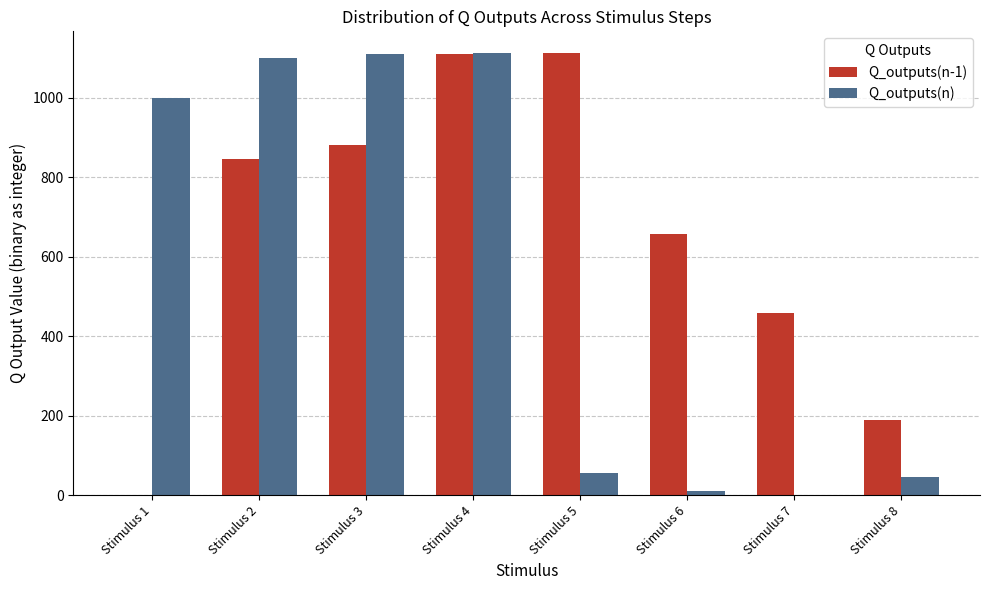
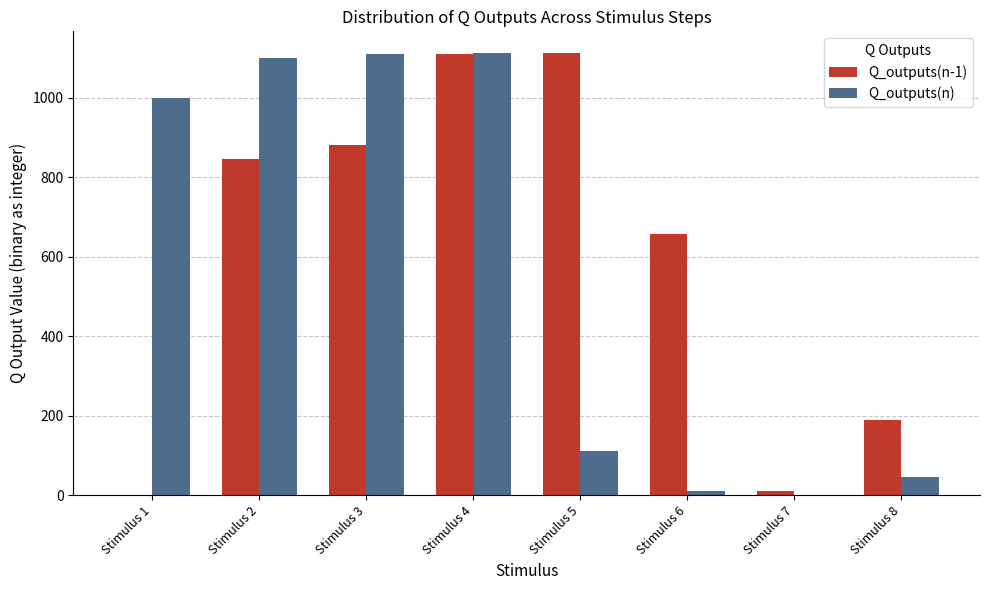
Q_outputs(n), Stimulus 5: 60 -> 110
Q_outputs(n-1), Stimulus 7: 460 -> 10
